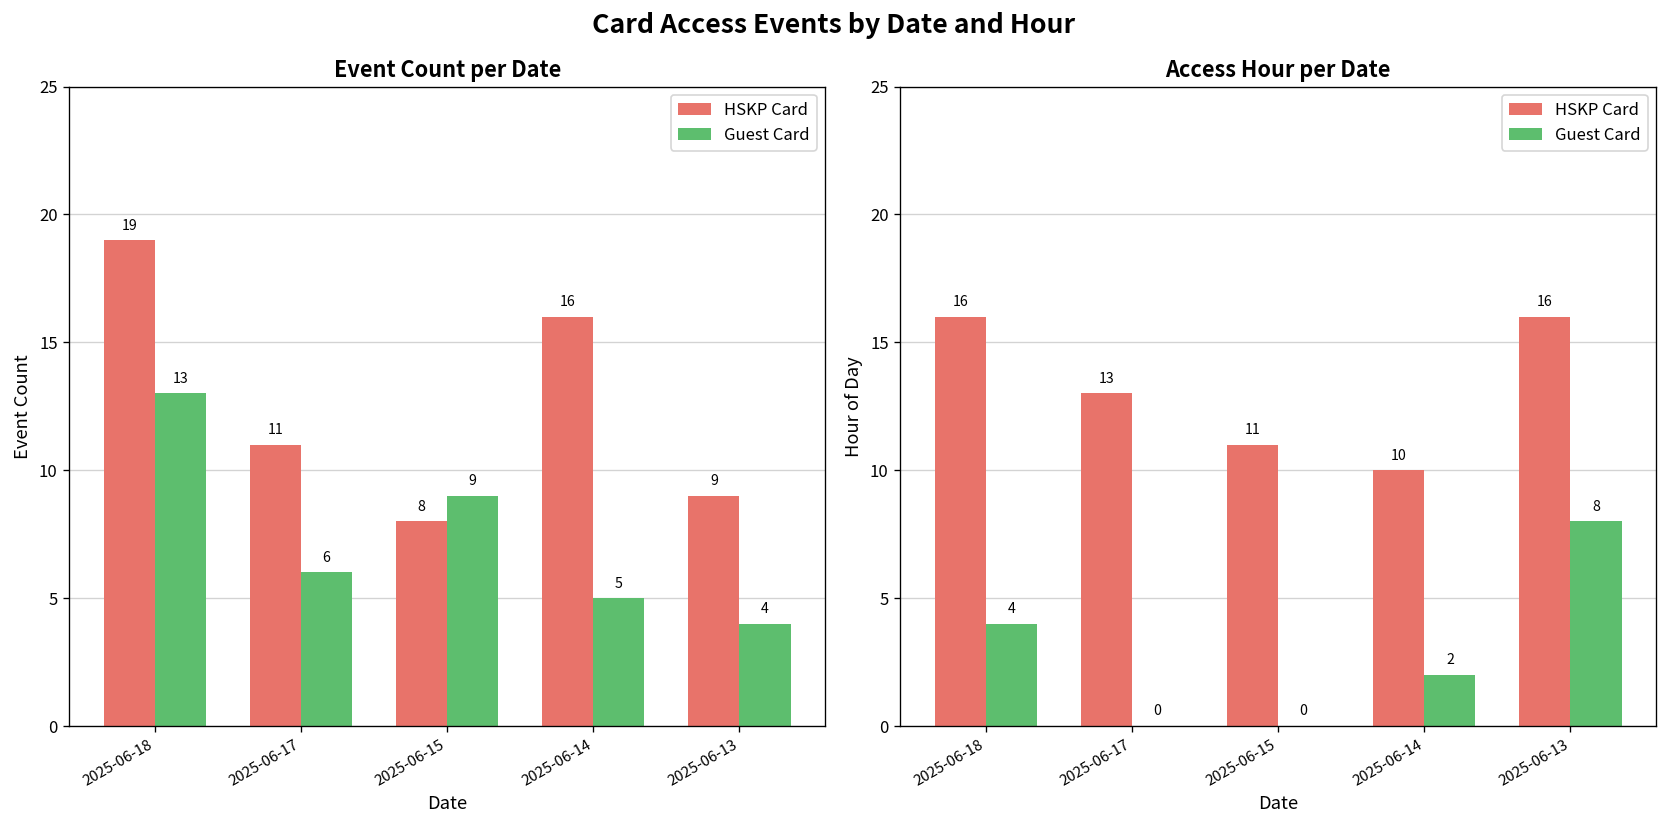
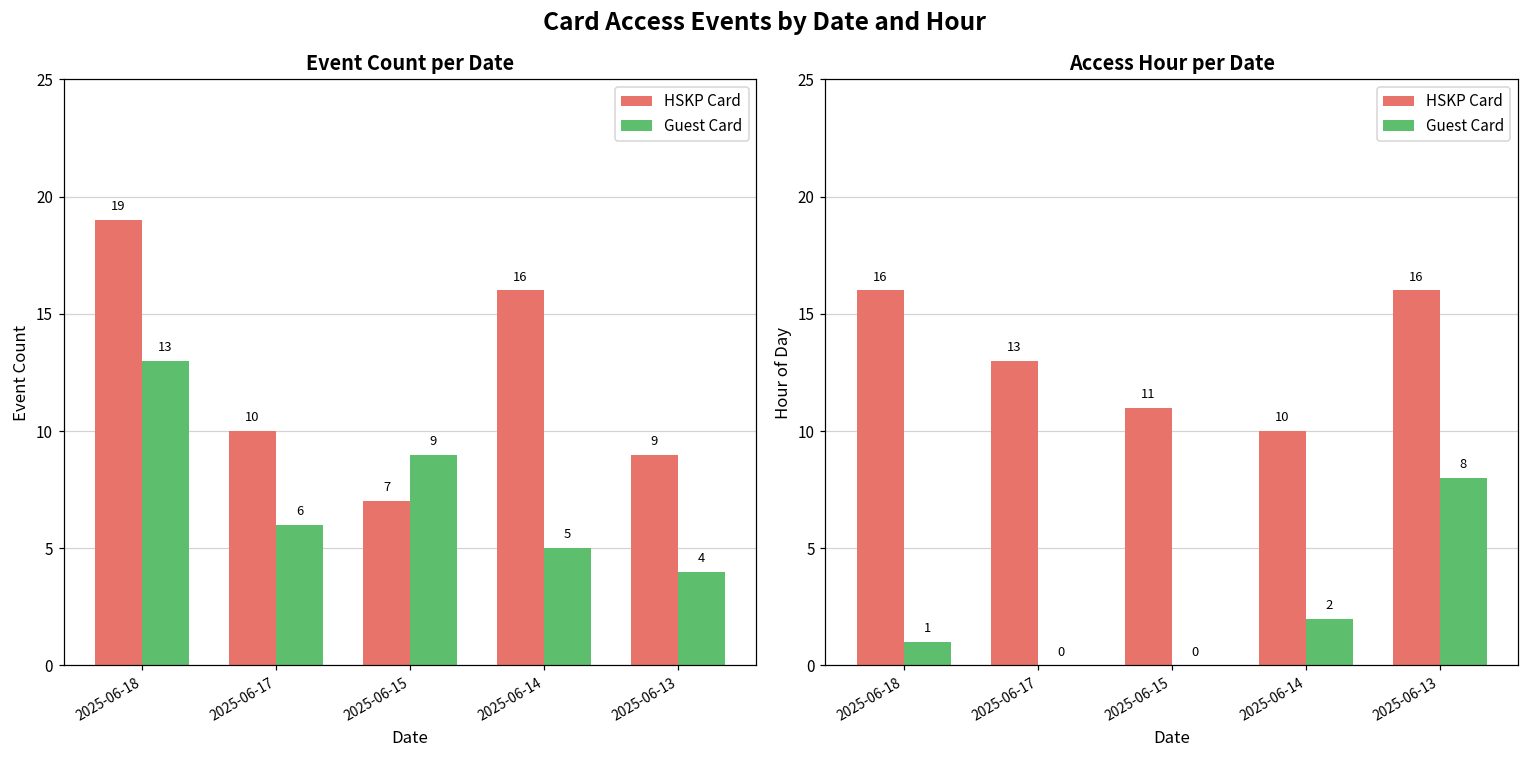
Event Count per Date, HSKP Card, 2025-06-17: 11 -> 10
Event Count per Date, HSKP Card, 2025-06-15: 8 -> 7
Access Hour per Date, Guest Card, 2025-06-18: 4 -> 1
